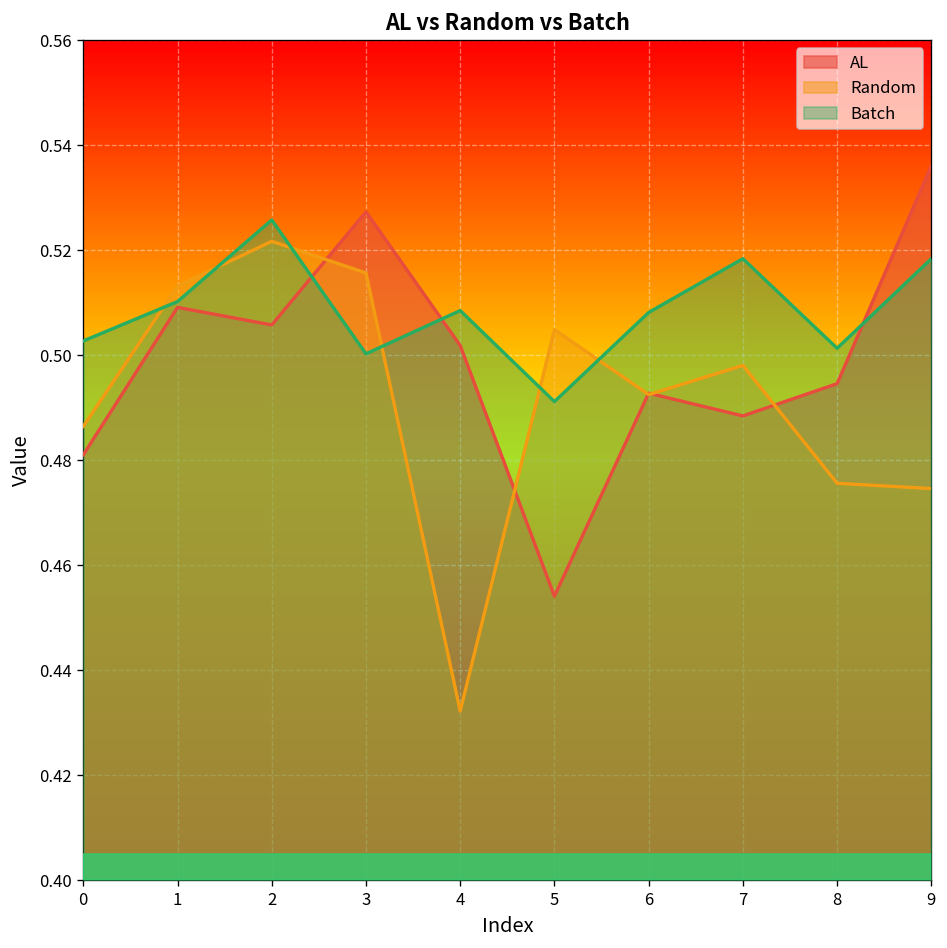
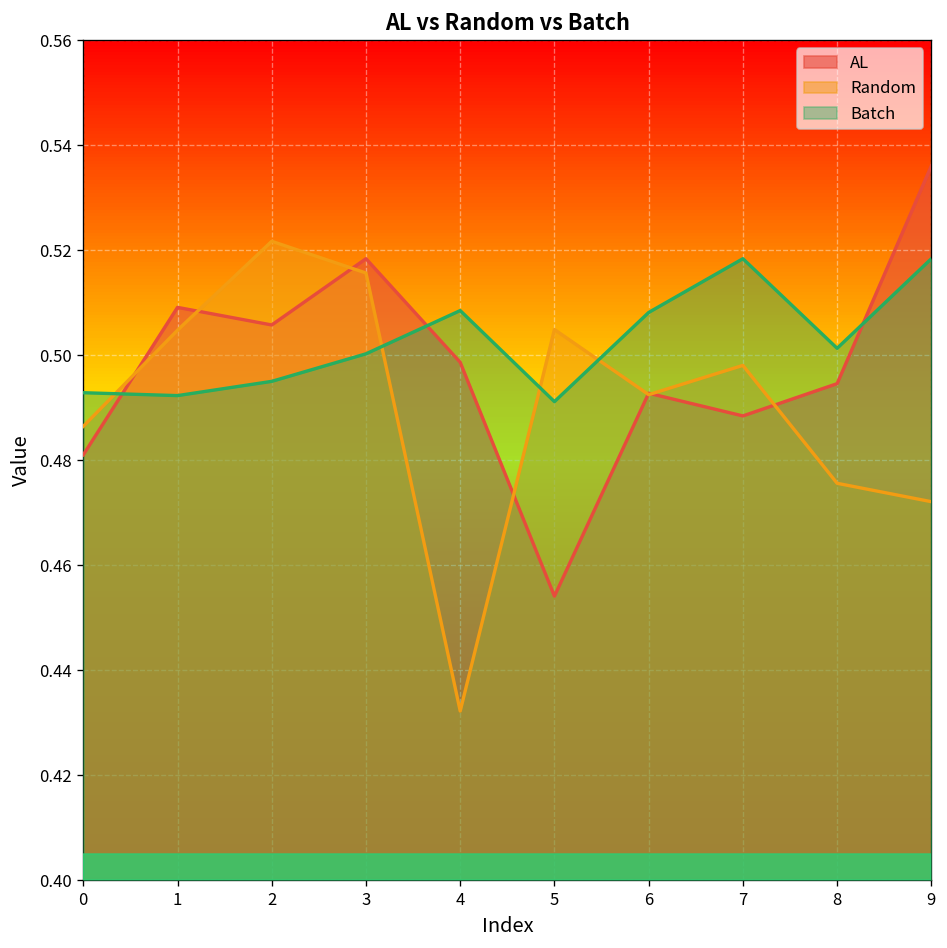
Batch, 0: 0.503 -> 0.493
Random, 1: 0.513 -> 0.505
Batch, 1: 0.510 -> 0.492
Batch, 2: 0.526 -> 0.495
AL, 3: 0.527 -> 0.518
AL, 4: 0.502 -> 0.499
Random, 9: 0.475 -> 0.472
